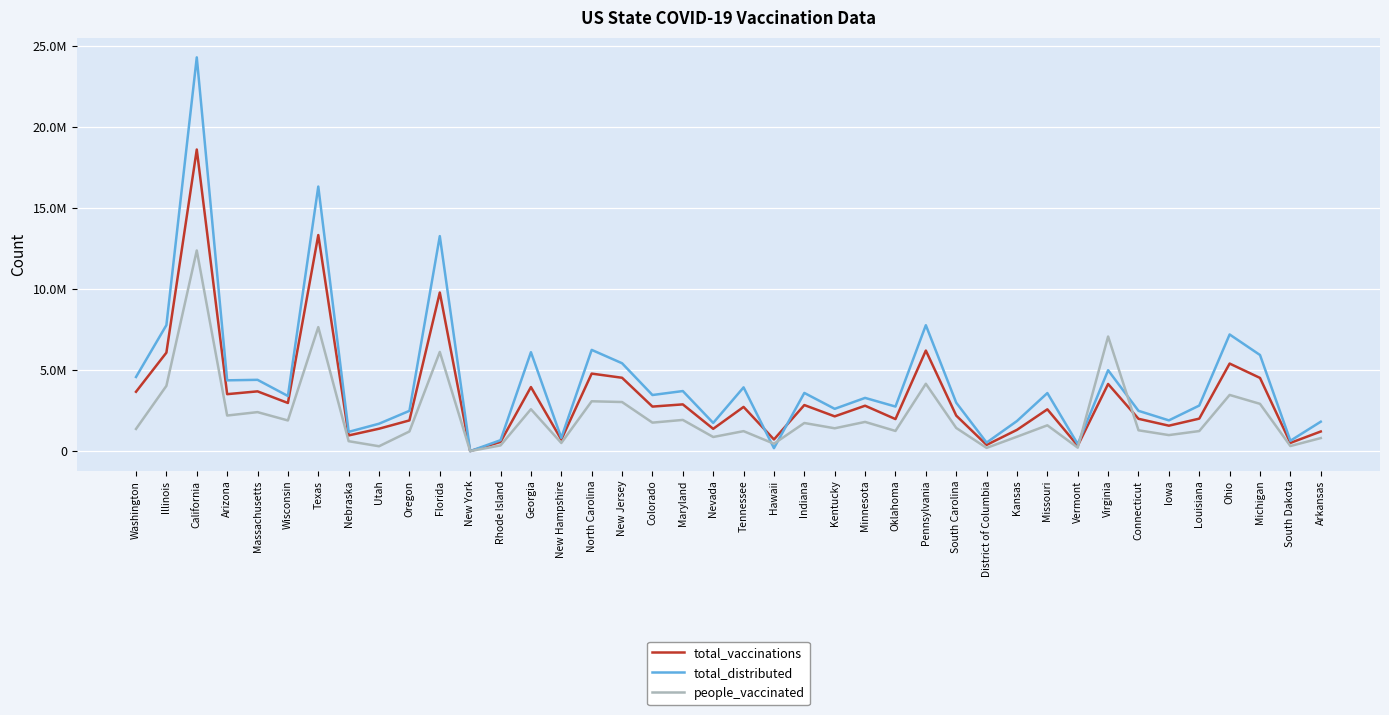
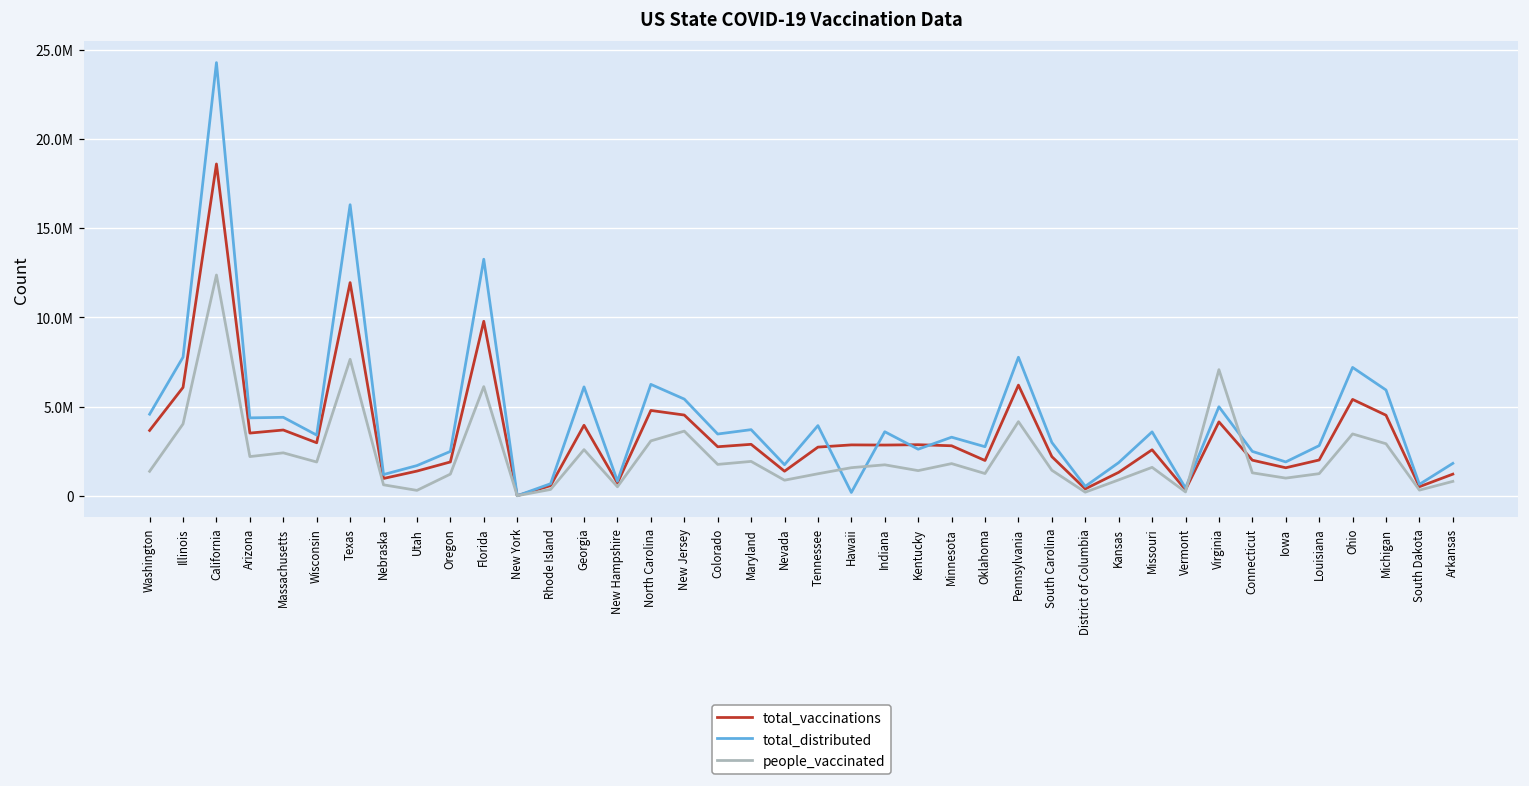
total_vaccinations, Texas: 13300000 -> 12000000
people_vaccinated, New Jersey: 3000000 -> 3600000
total_vaccinations, Hawaii: 700000 -> 2900000
people_vaccinated, Hawaii: 500000 -> 1600000
total_vaccinations, Kentucky: 2100000 -> 2900000
